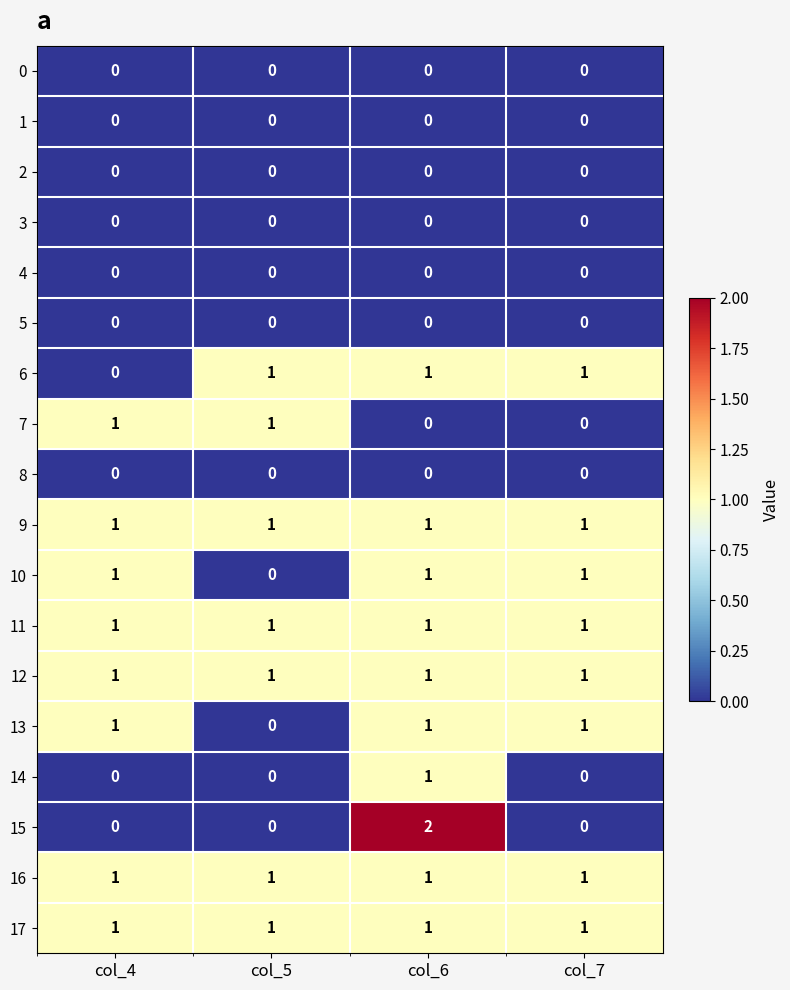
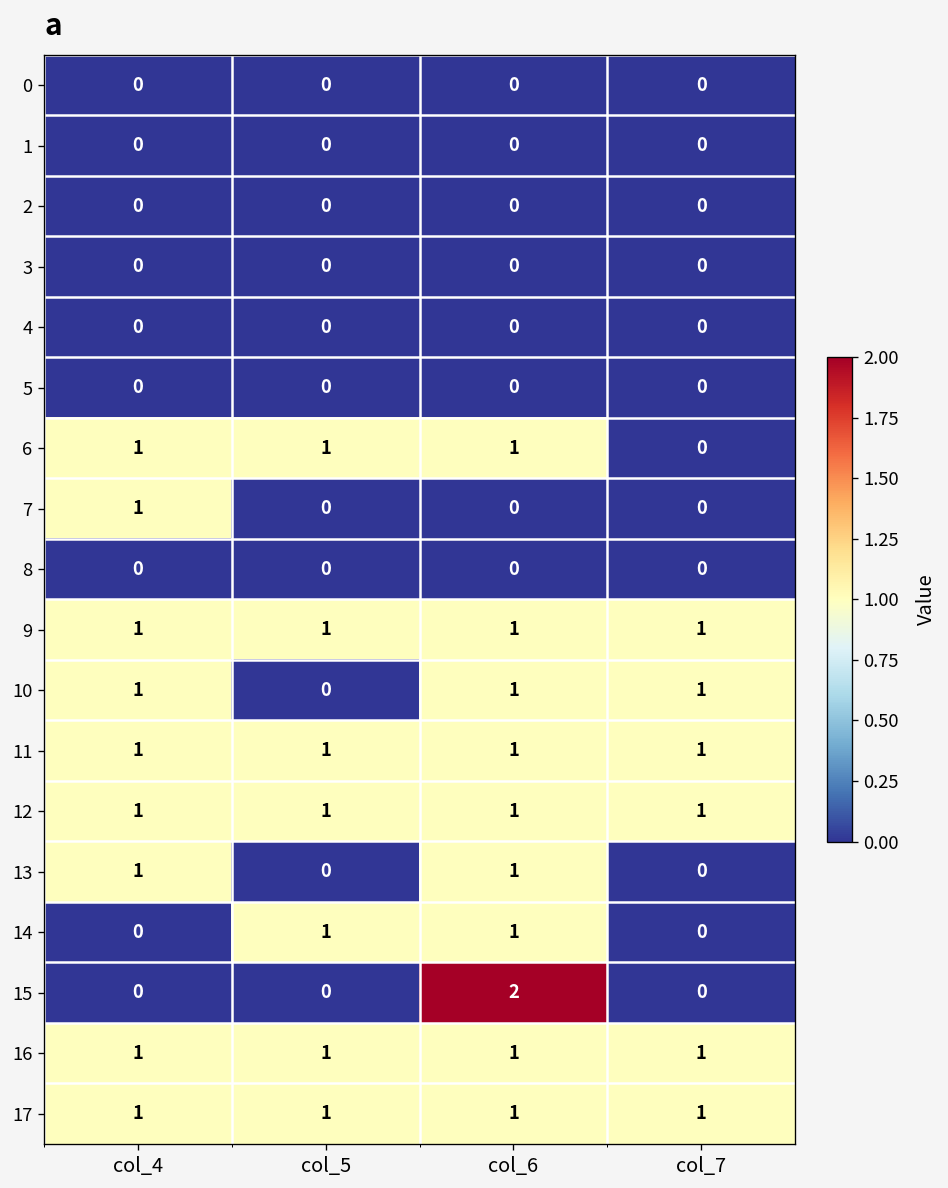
6, col_4: 0 -> 1
6, col_7: 1 -> 0
7, col_5: 1 -> 0
13, col_7: 1 -> 0
14, col_5: 0 -> 1
